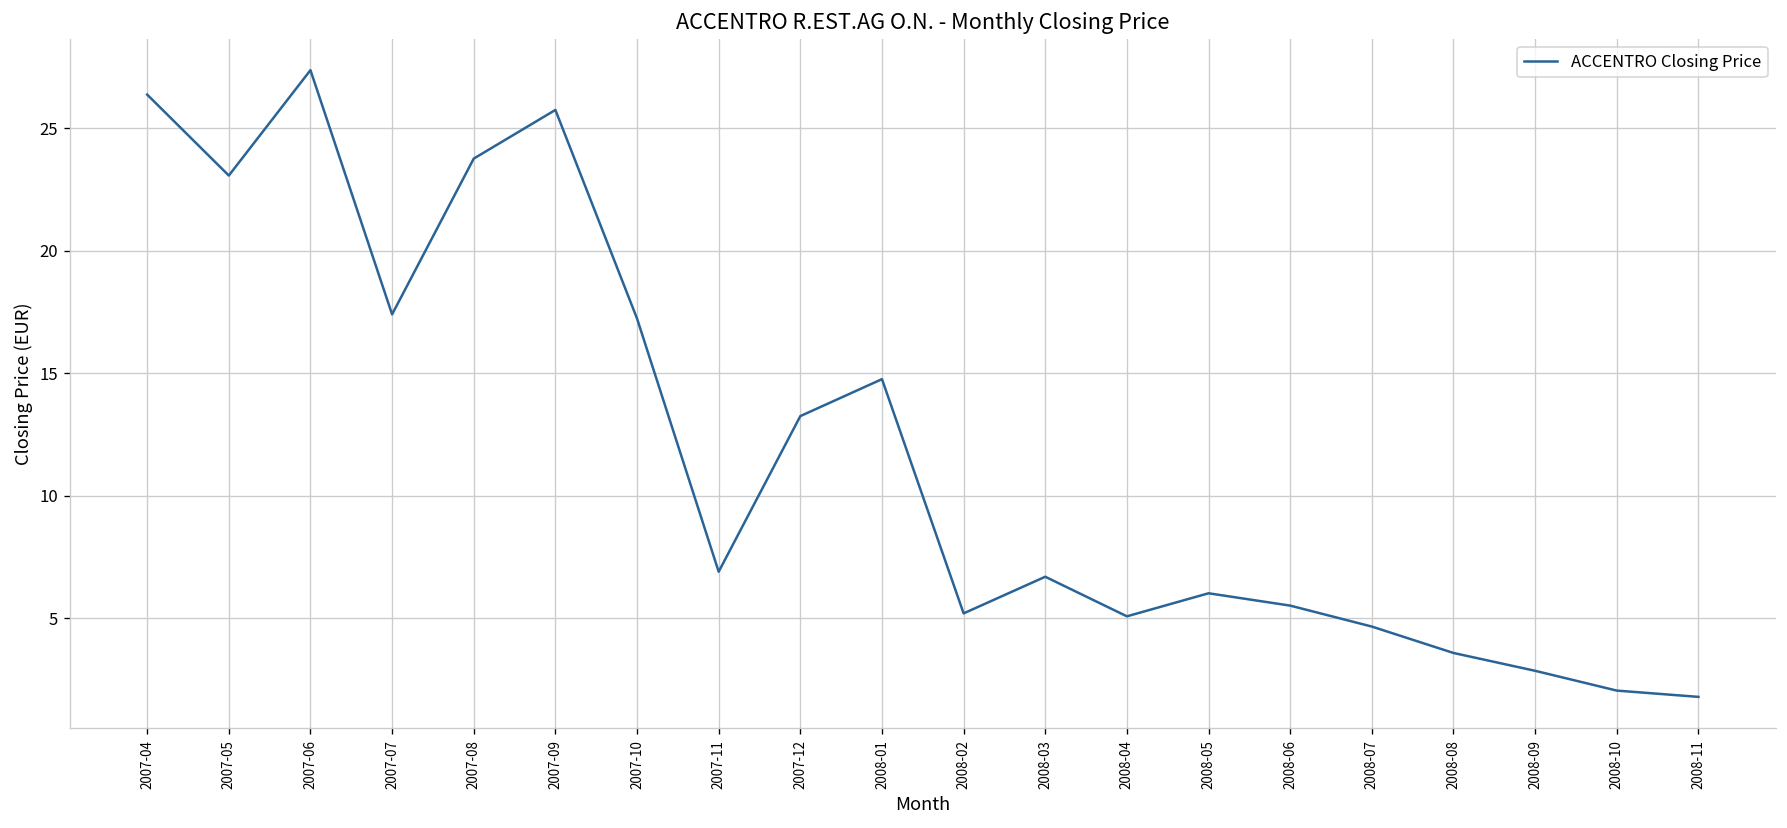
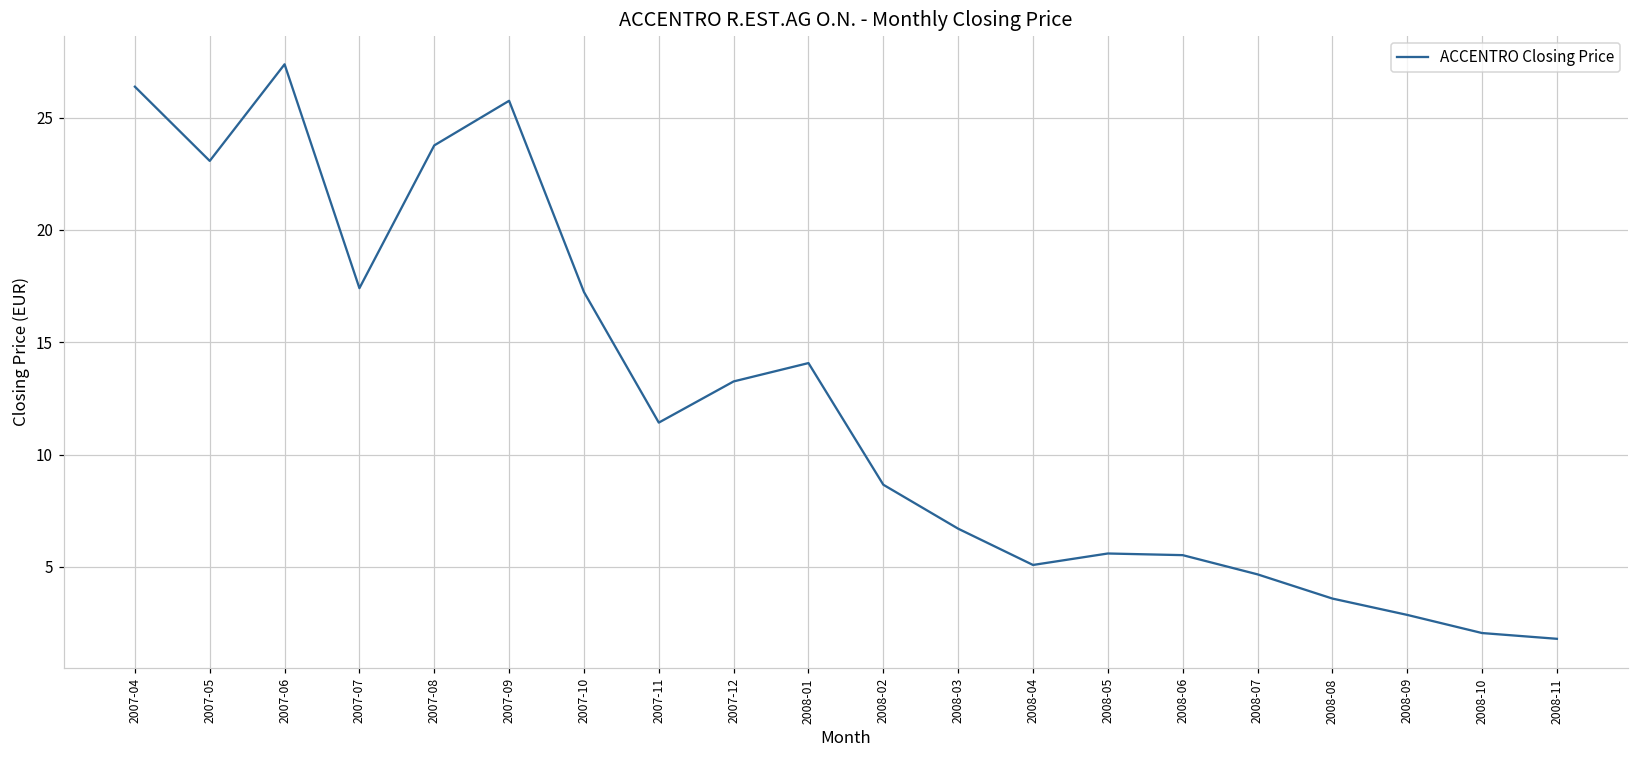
2007-11: 6.9 -> 11.4
2008-01: 14.8 -> 14.1
2008-02: 5.2 -> 8.7
2008-05: 6.0 -> 5.6
